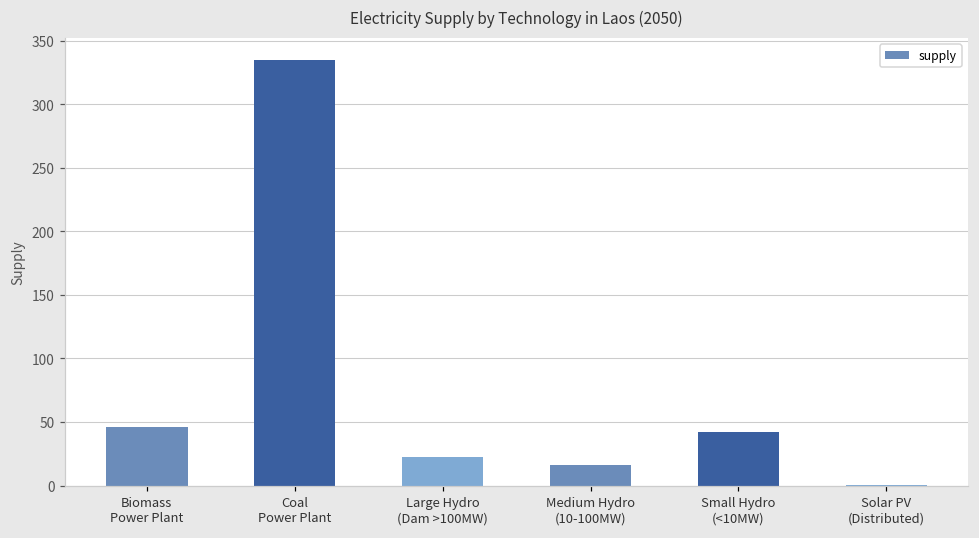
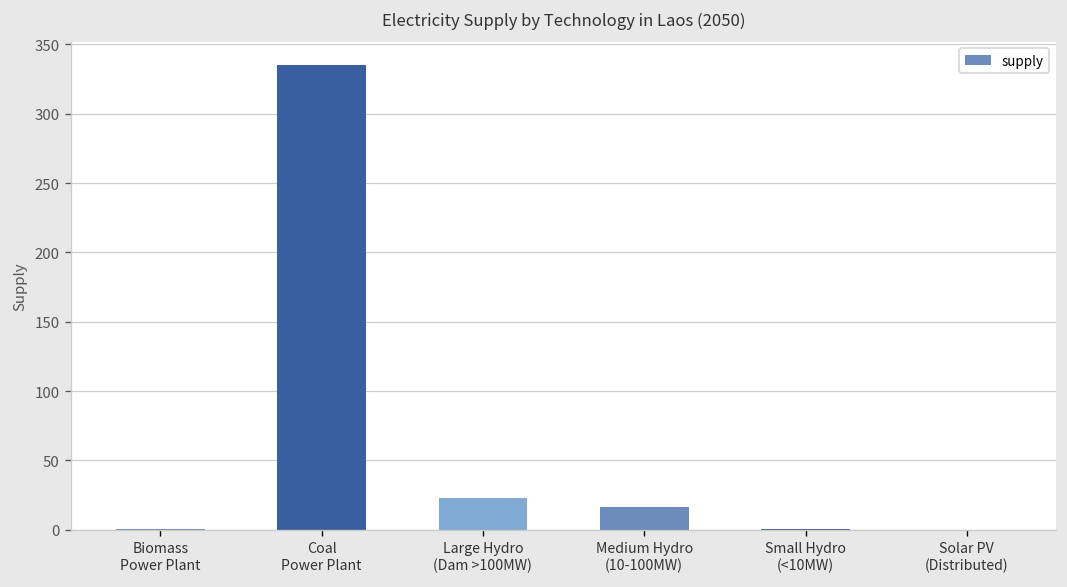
Biomass Power Plant: 46 -> 1
Small Hydro (<10MW): 42 -> 0
